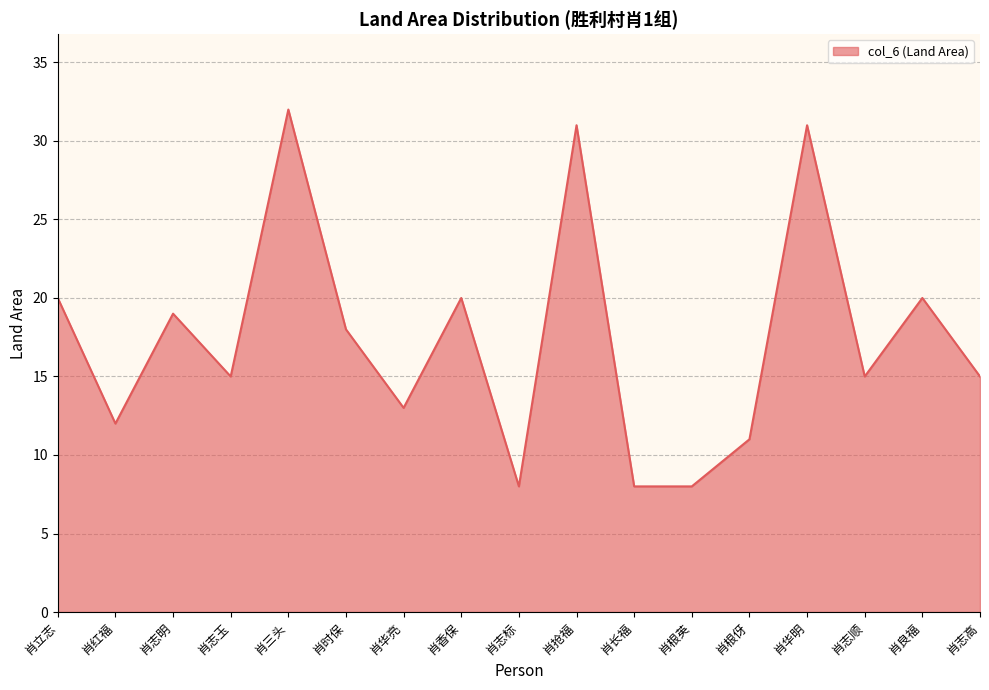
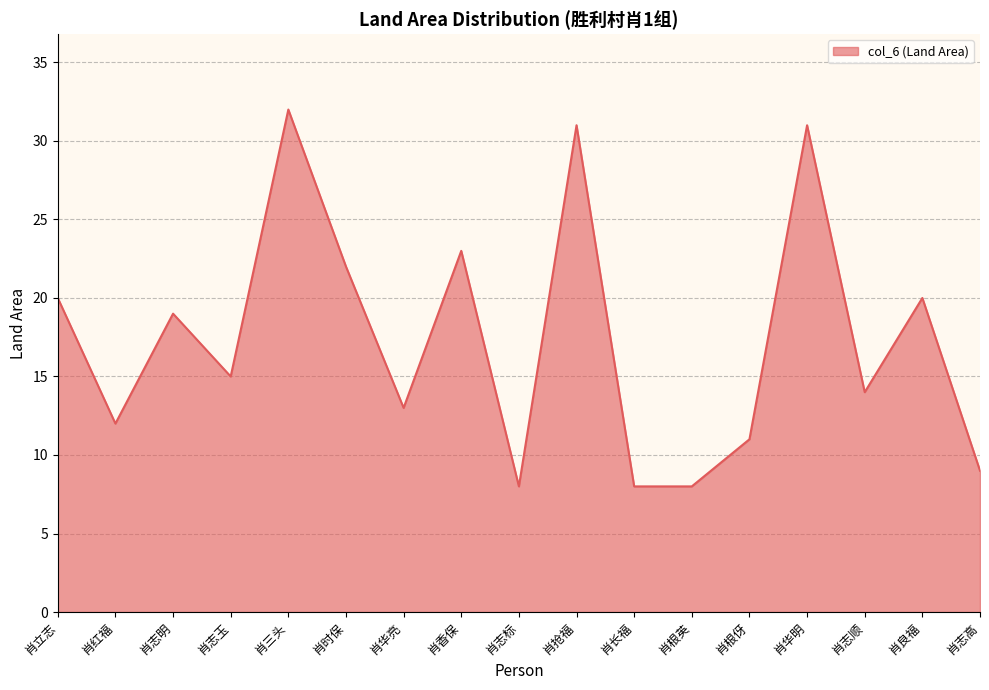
肖时保: 18 -> 22
肖香保: 20 -> 23
肖志顺: 15 -> 14
肖志高: 15 -> 9
